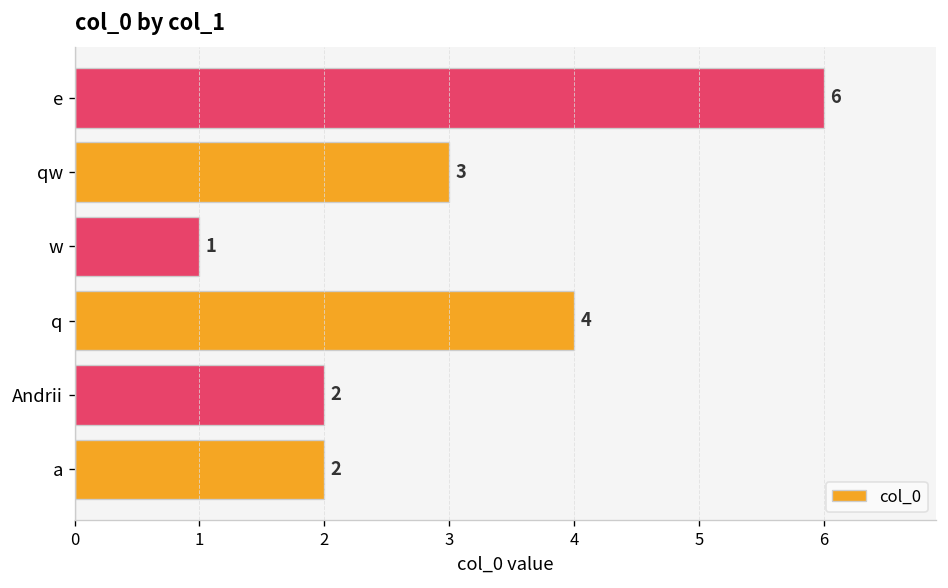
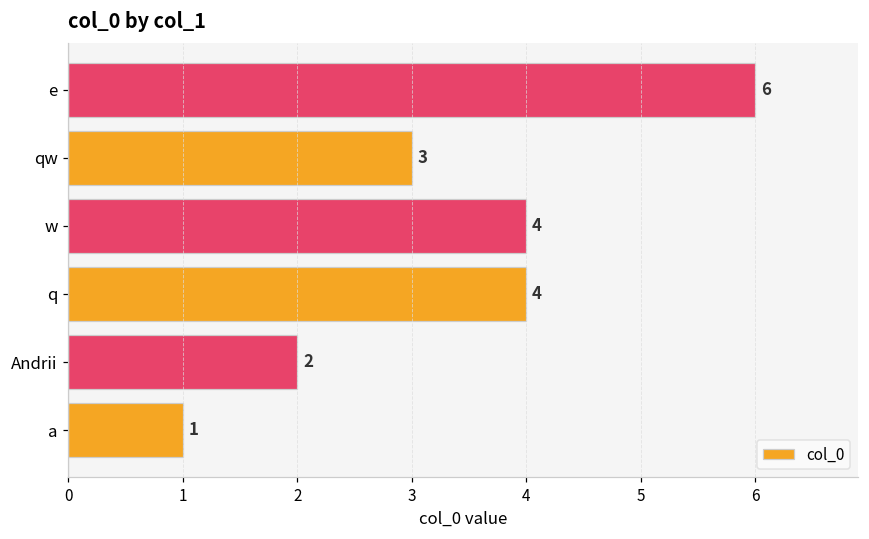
w: 1 -> 4
a: 2 -> 1
